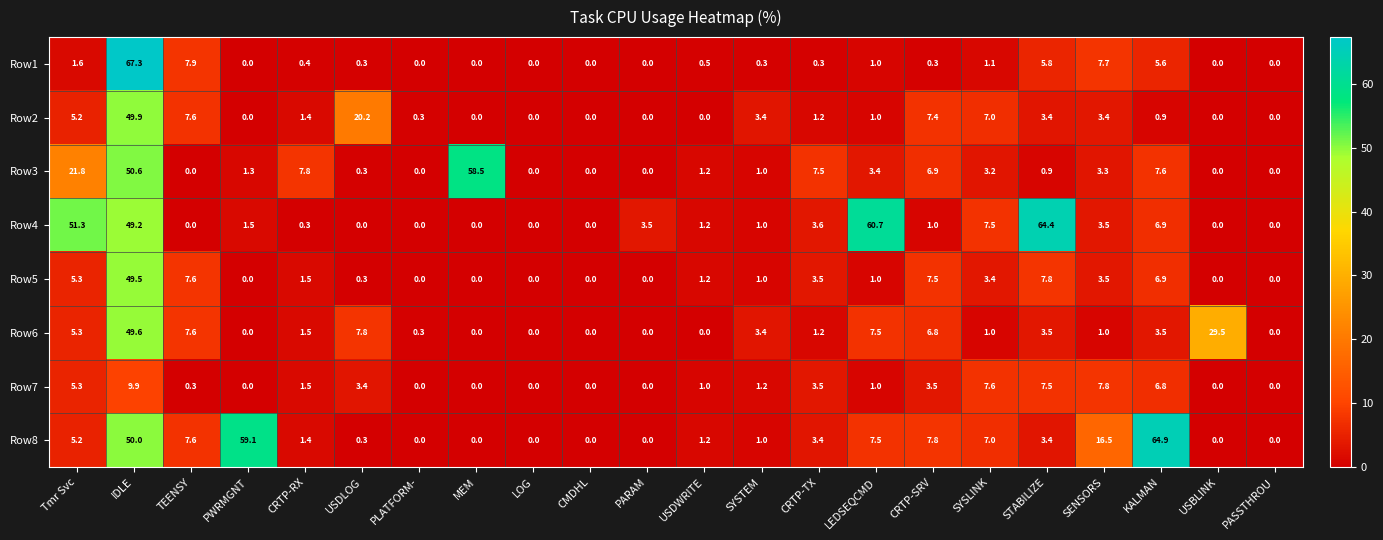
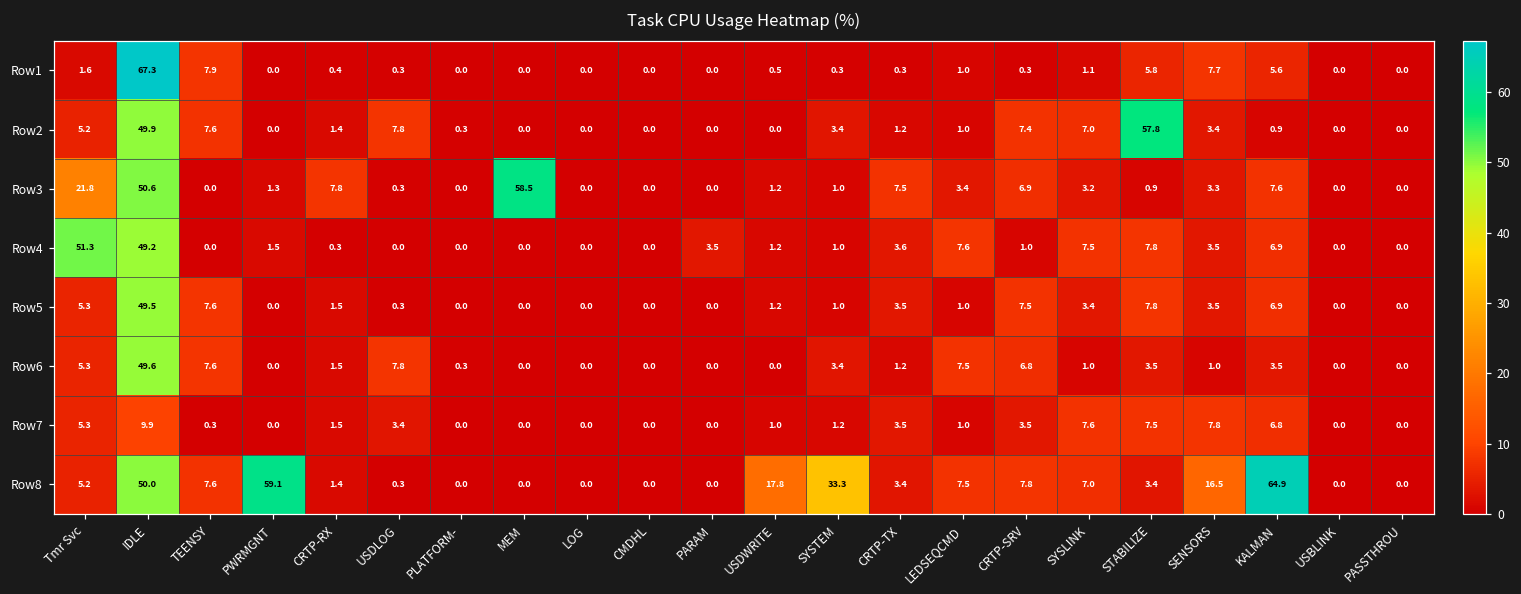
Row2, USDLOG: 20.2 -> 7.8
Row2, STABILIZE: 3.4 -> 57.8
Row4, LEDSEQCMD: 60.7 -> 7.6
Row4, STABILIZE: 64.4 -> 7.8
Row6, USBLINK: 29.5 -> 0.0
Row8, USDWRITE: 1.2 -> 17.8
Row8, SYSTEM: 1.0 -> 33.3
